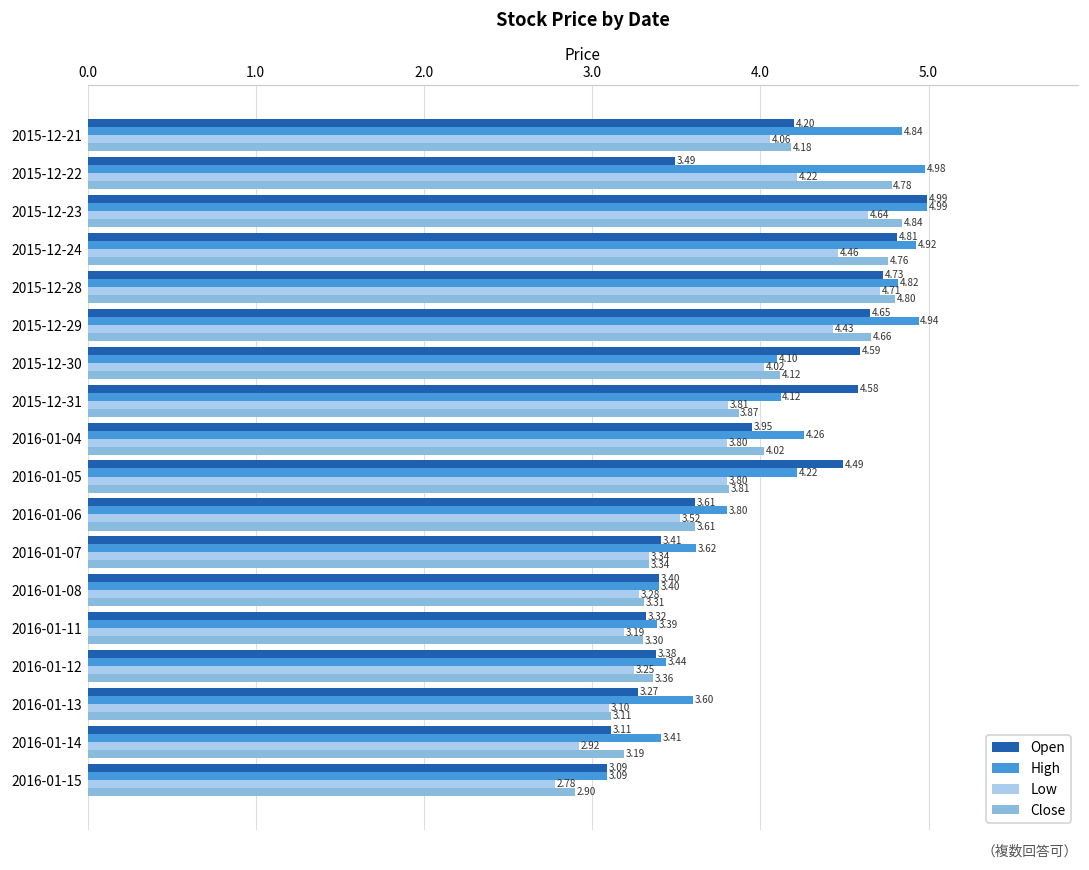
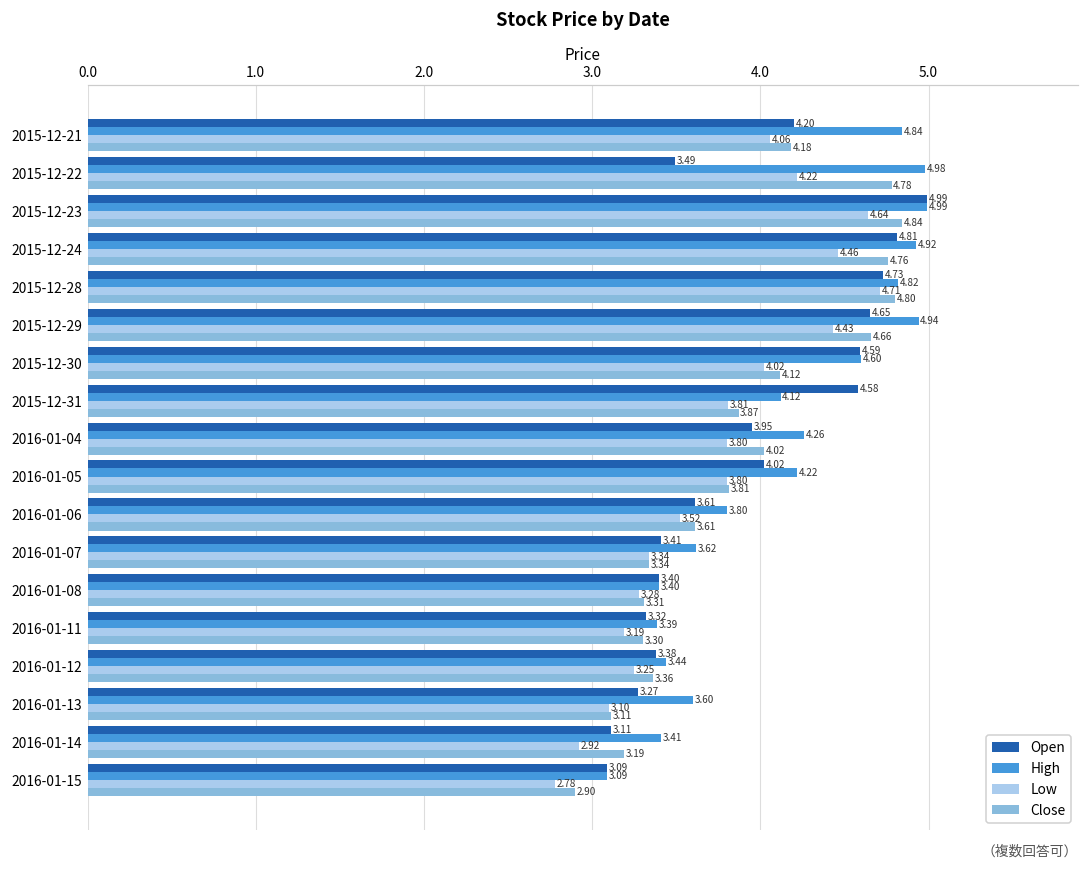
High, 2015-12-30: 4.10 -> 4.60
Open, 2016-01-05: 4.49 -> 4.02
